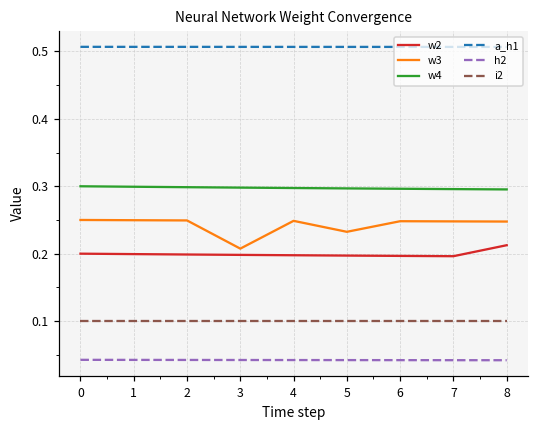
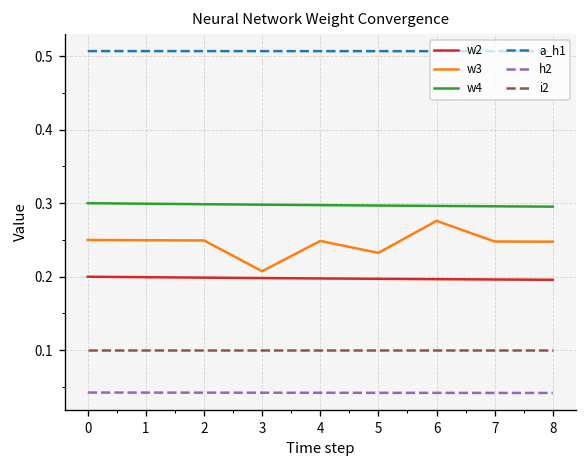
w3, 6: 0.25 -> 0.28
w2, 8: 0.21 -> 0.20
